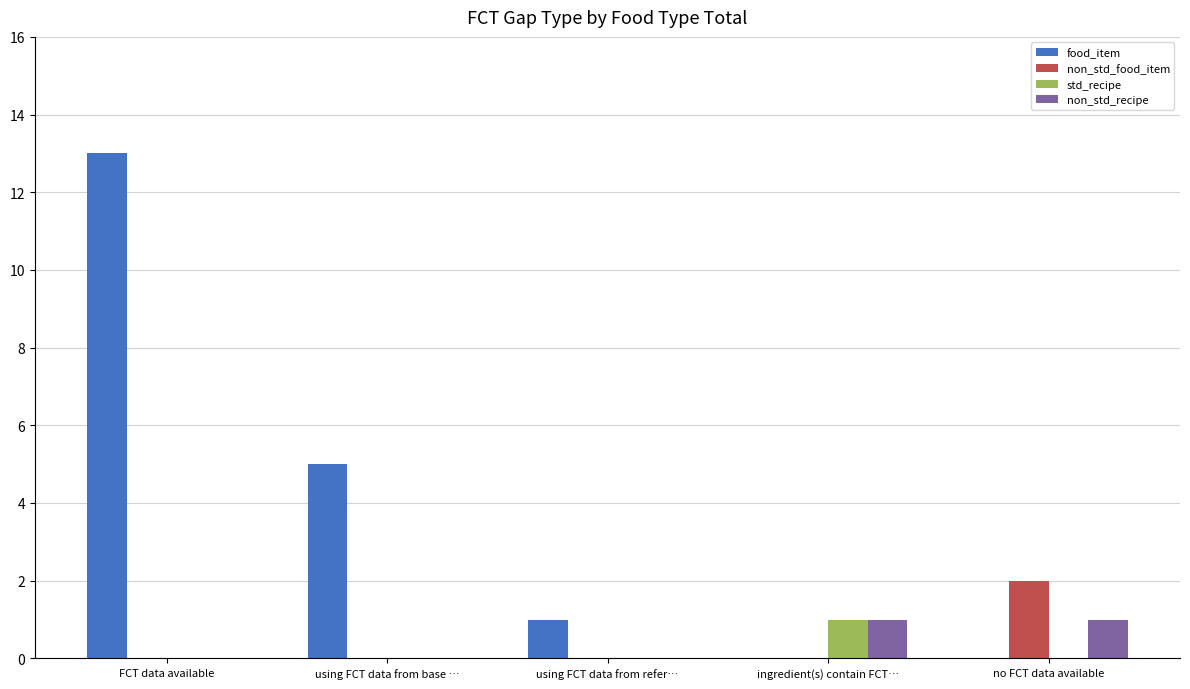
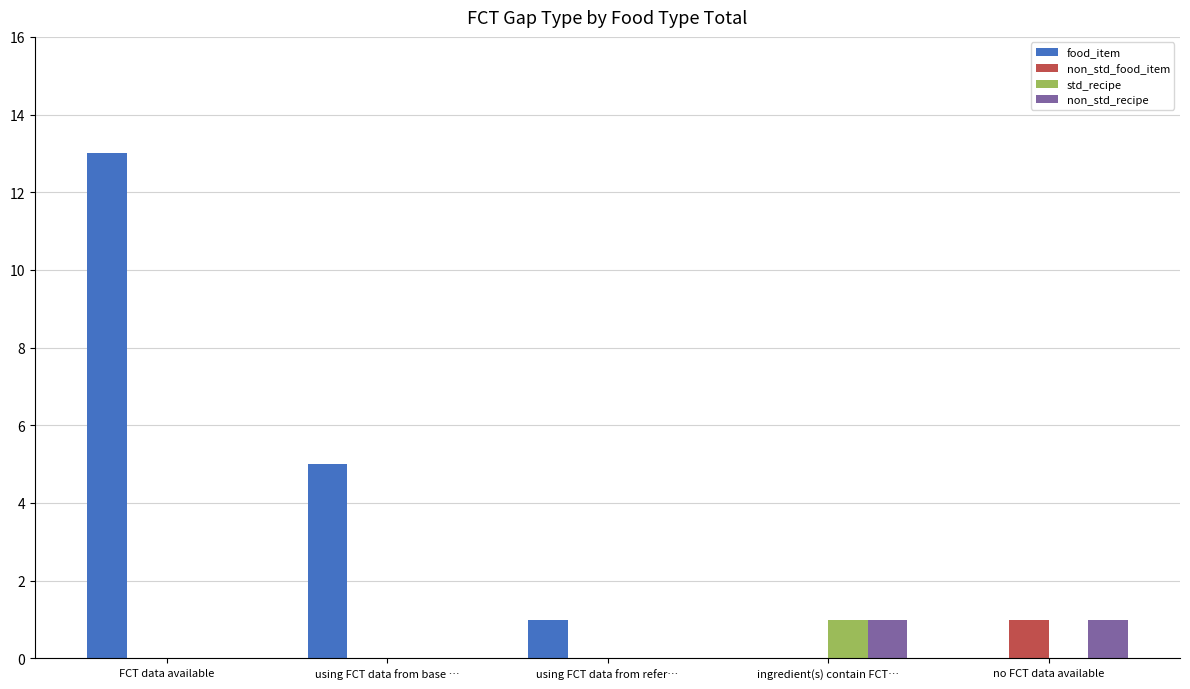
non_std_food_item, no FCT data available: 2 -> 1
